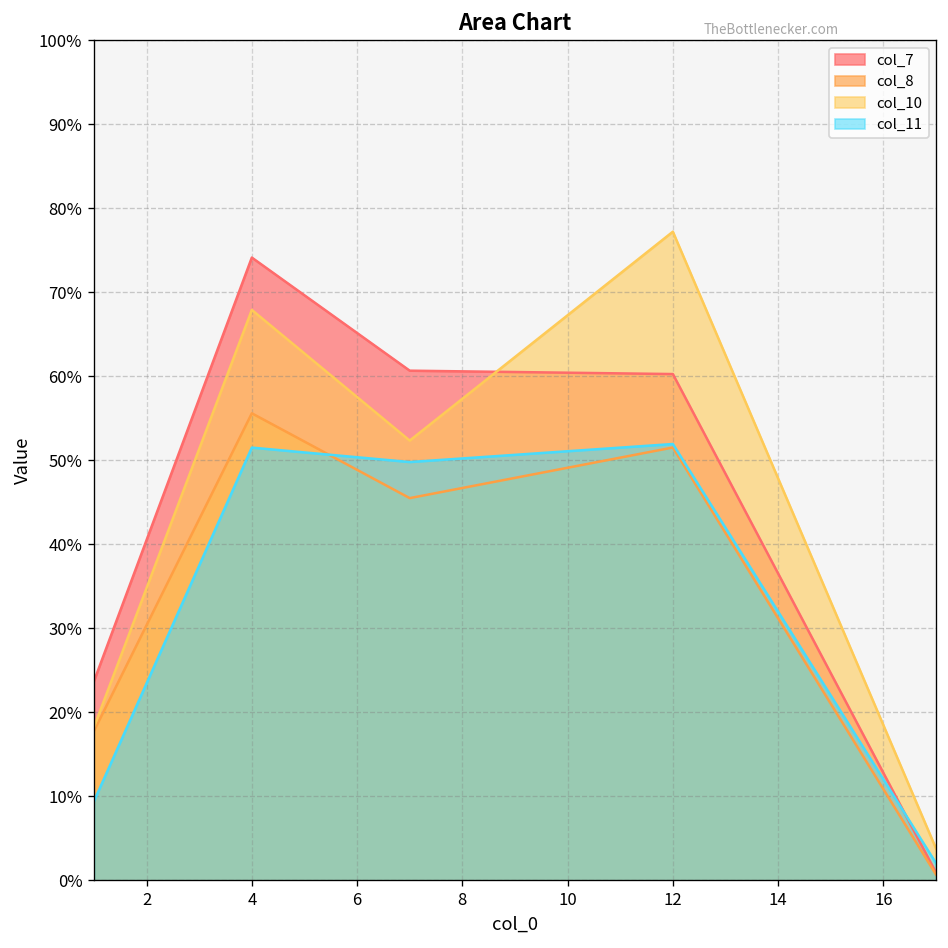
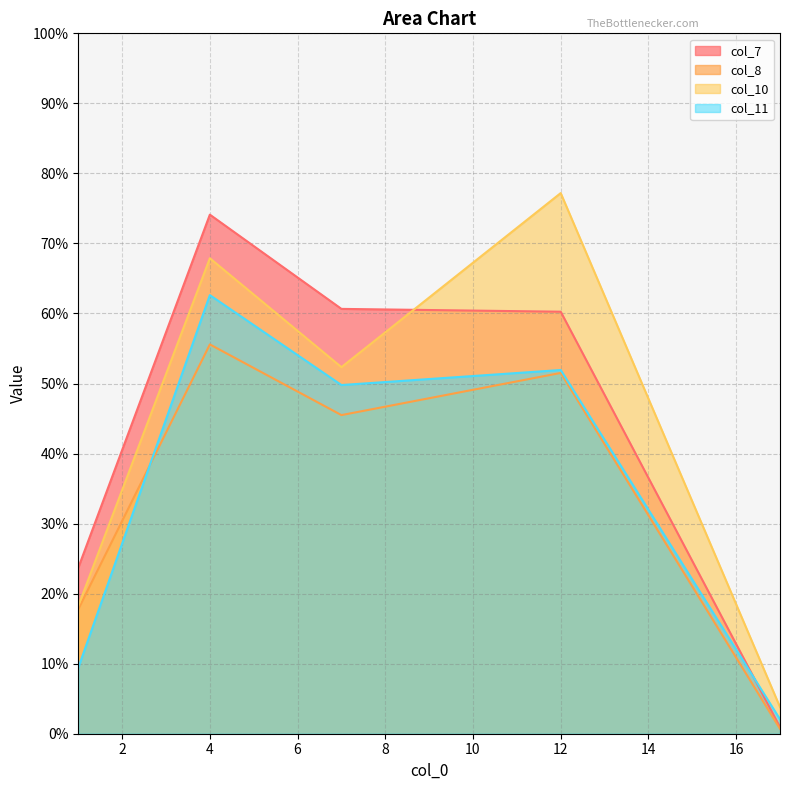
col_11, 4: 52% -> 63%
